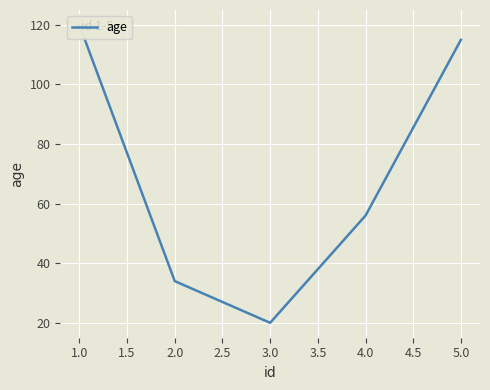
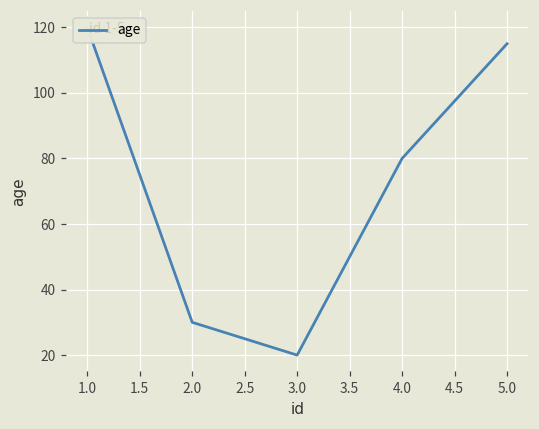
2.0: 34 -> 30
4.0: 56 -> 80
